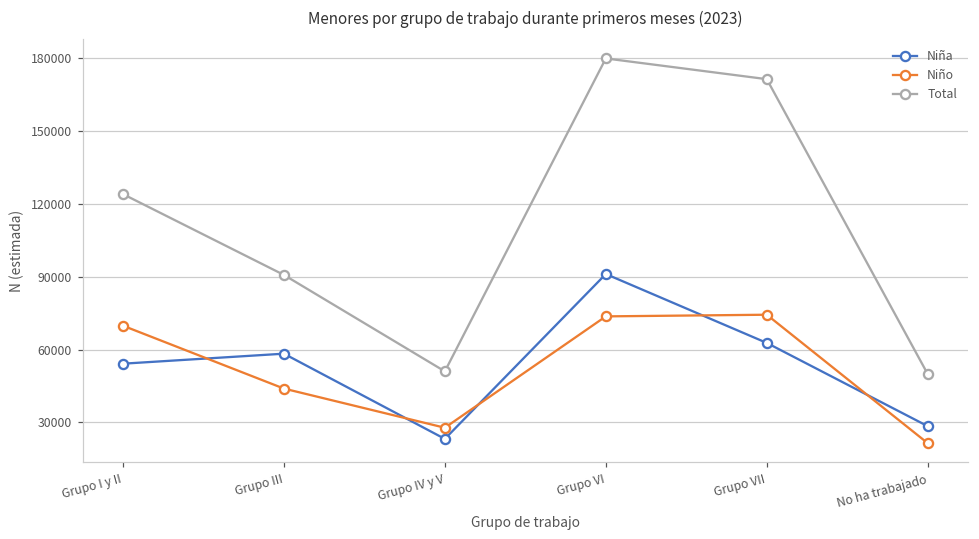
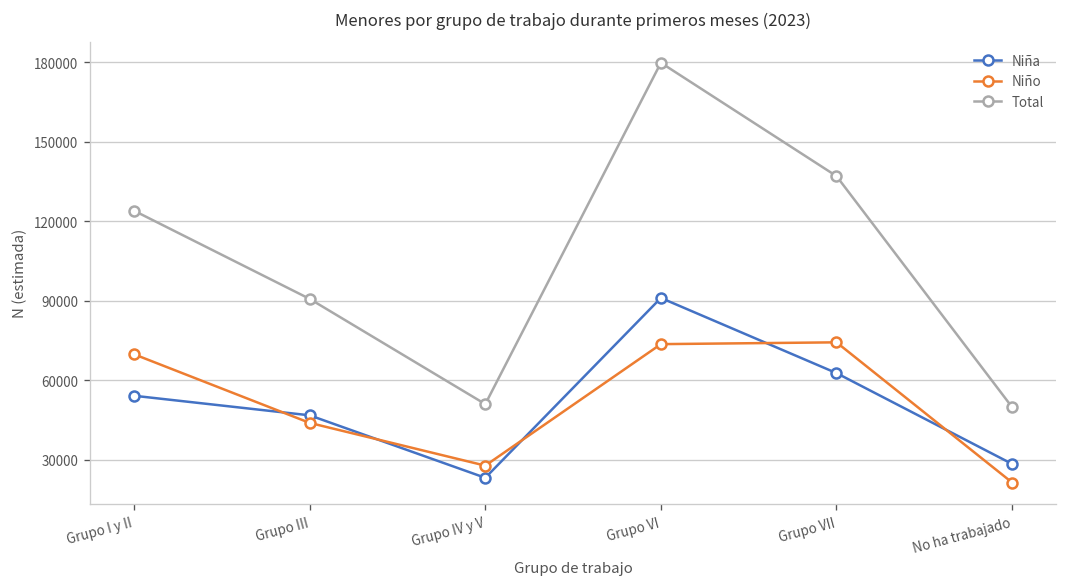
Niña, Grupo III: 58000 -> 47000
Total, Grupo VII: 171000 -> 137000
